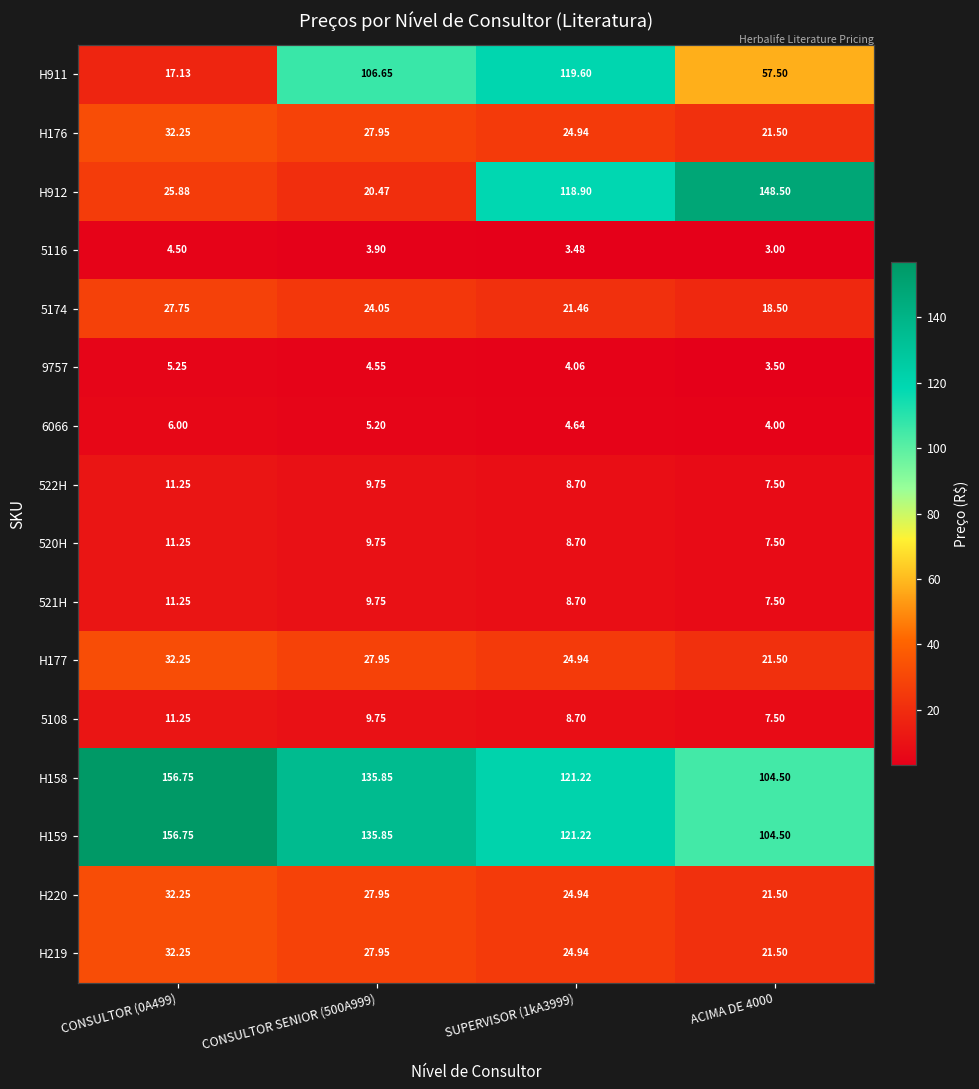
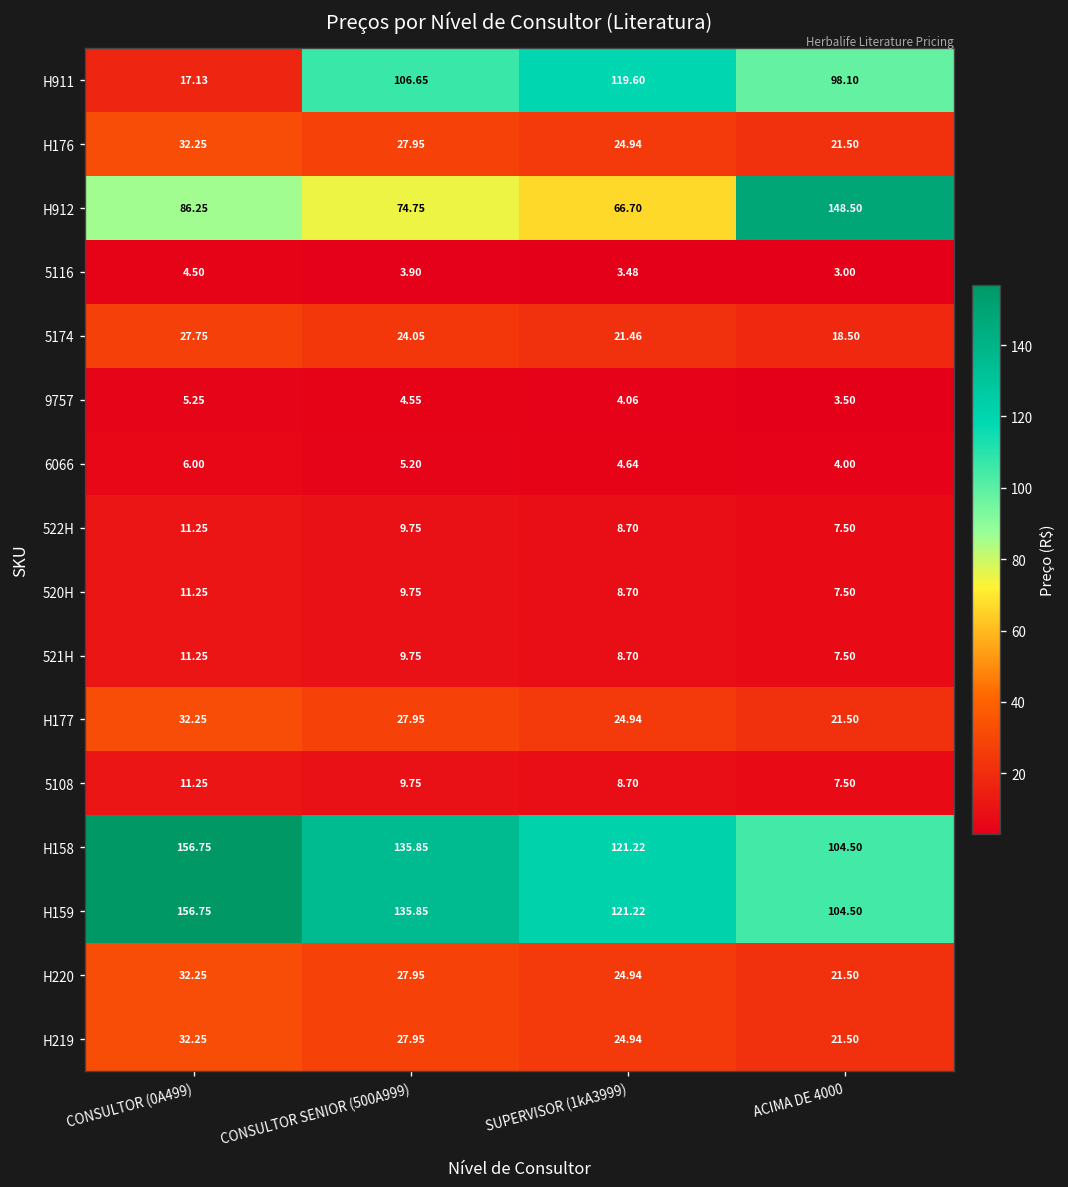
H911, ACIMA DE 4000: 57.50 -> 98.10
H912, CONSULTOR (0A499): 25.88 -> 86.25
H912, CONSULTOR SENIOR (500A999): 20.47 -> 74.75
H912, SUPERVISOR (1kA3999): 118.90 -> 66.70
